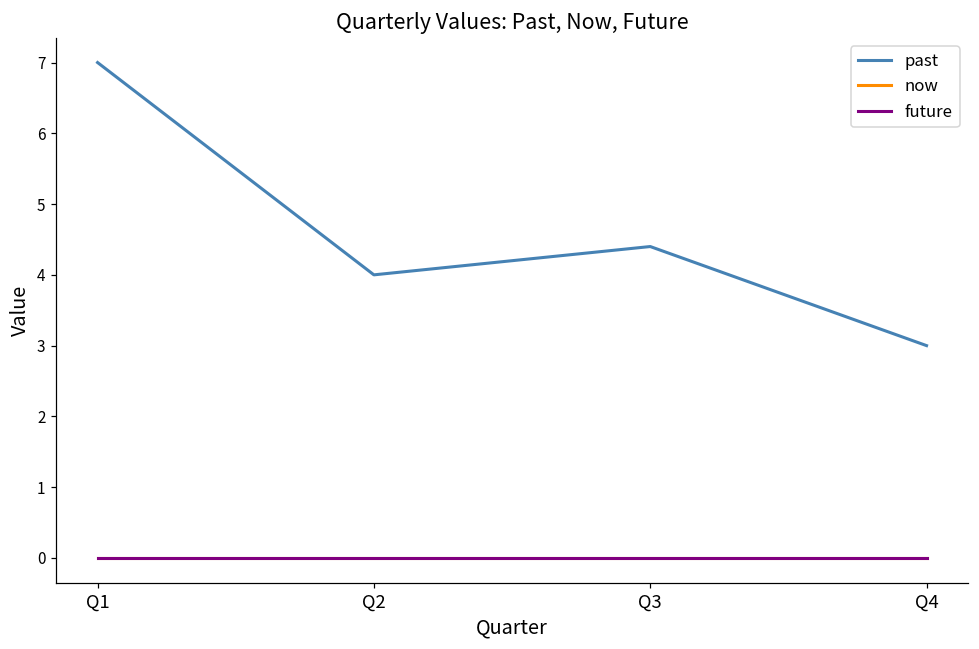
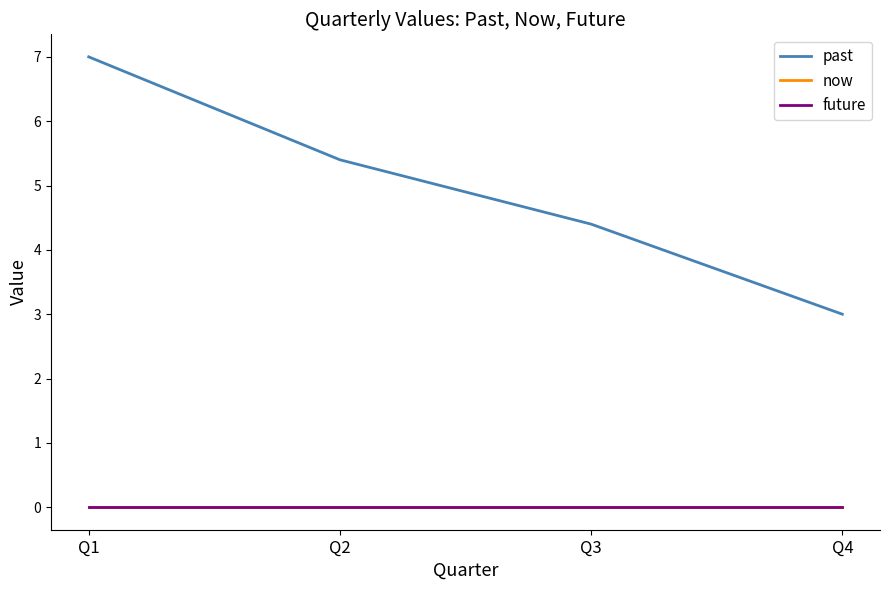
past, Q2: 4.0 -> 5.4
